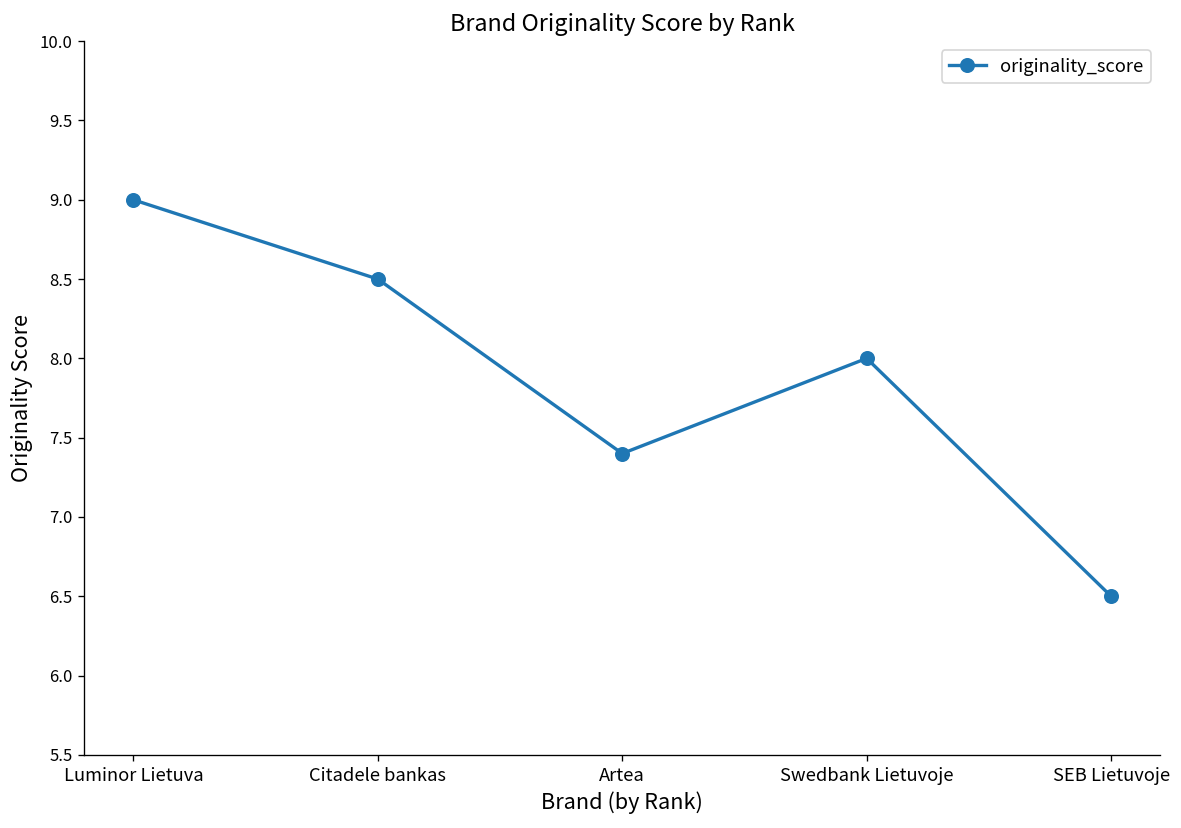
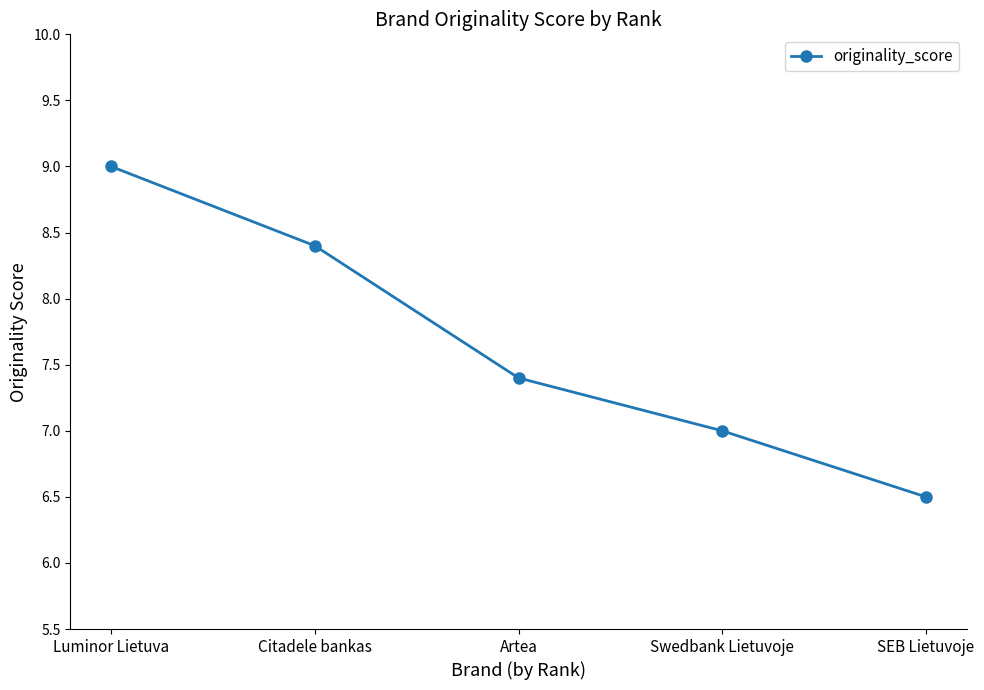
Citadele bankas: 8.5 -> 8.4
Swedbank Lietuvoje: 8 -> 7
